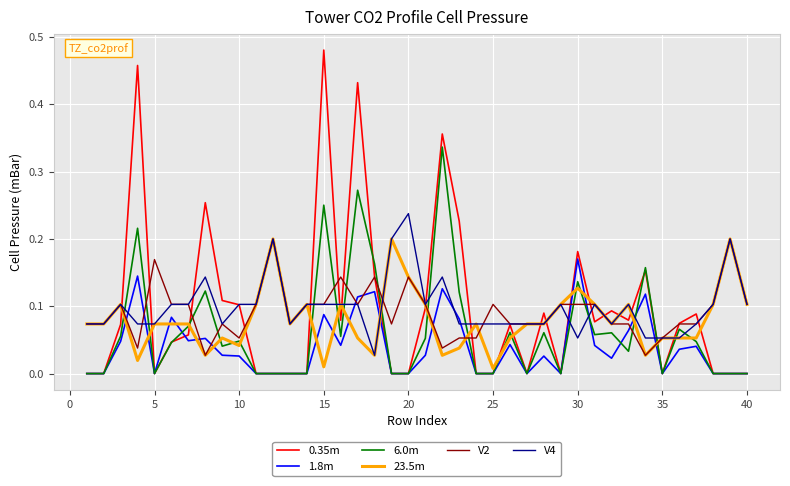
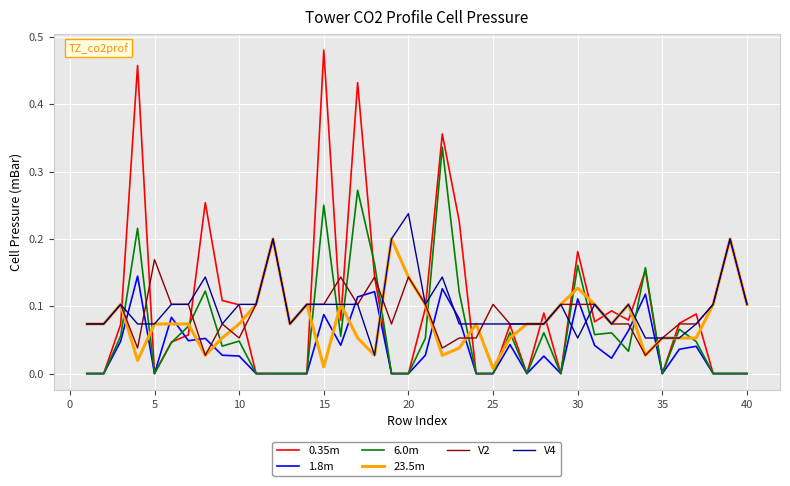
23.5m, 10: 0.04 -> 0.07
1.8m, 30: 0.17 -> 0.11
6.0m, 30: 0.14 -> 0.16
